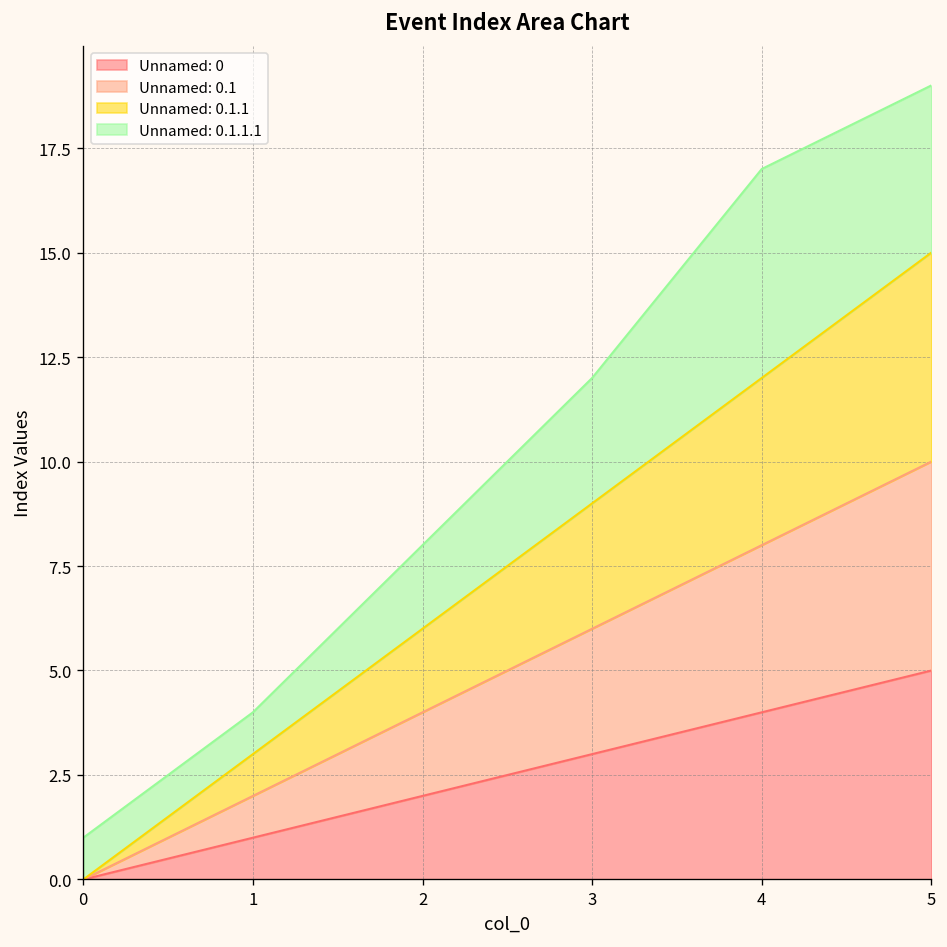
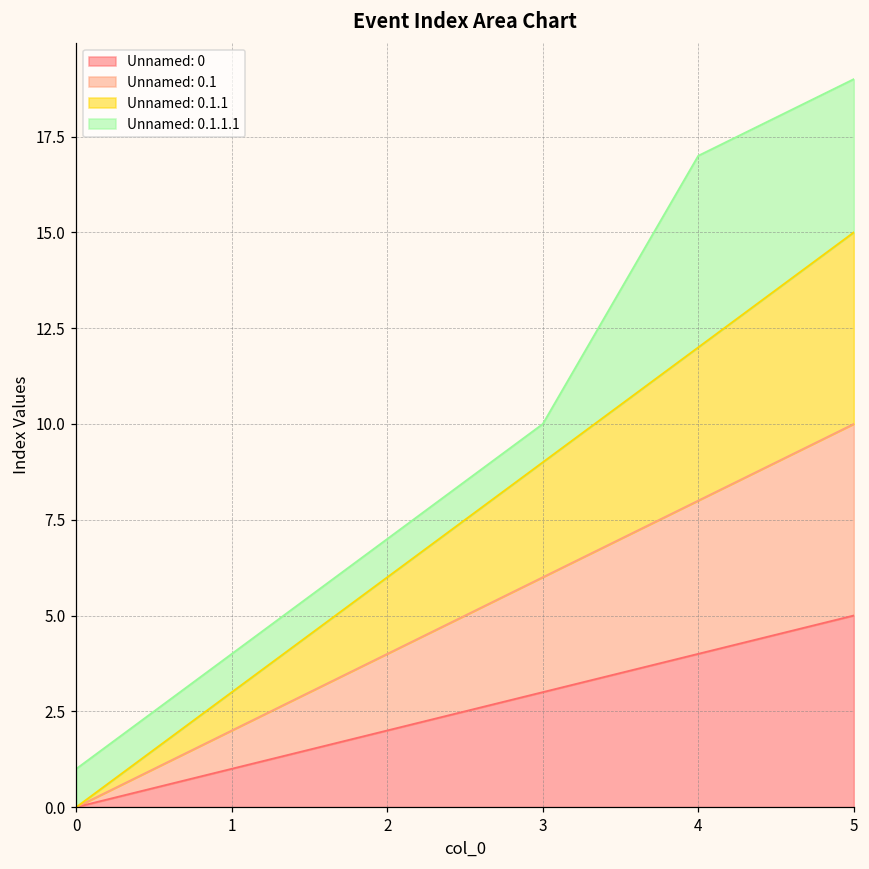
Unnamed: 0.1.1.1, 2: 2 -> 1
Unnamed: 0.1.1.1, 3: 3 -> 1
